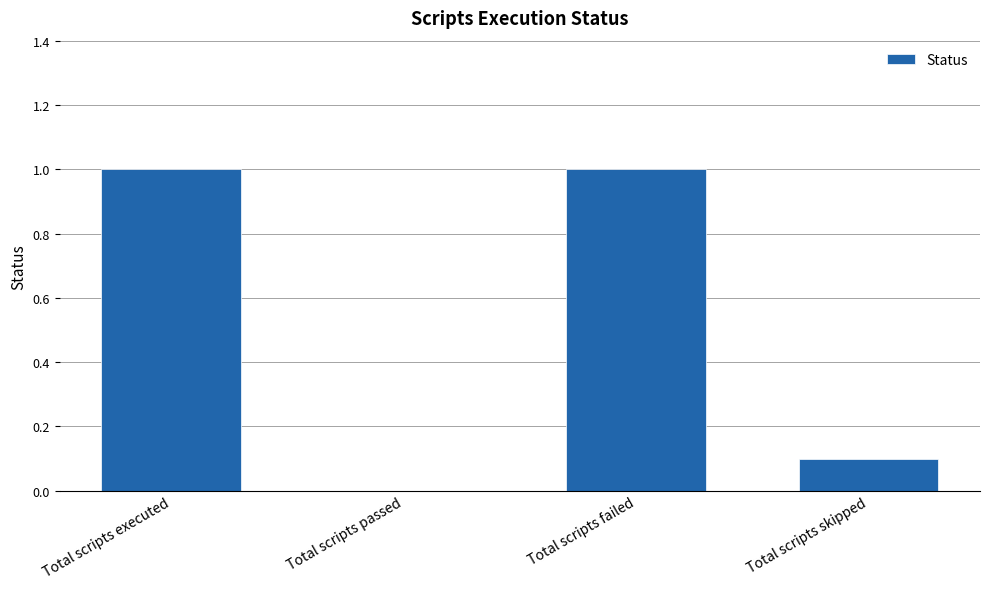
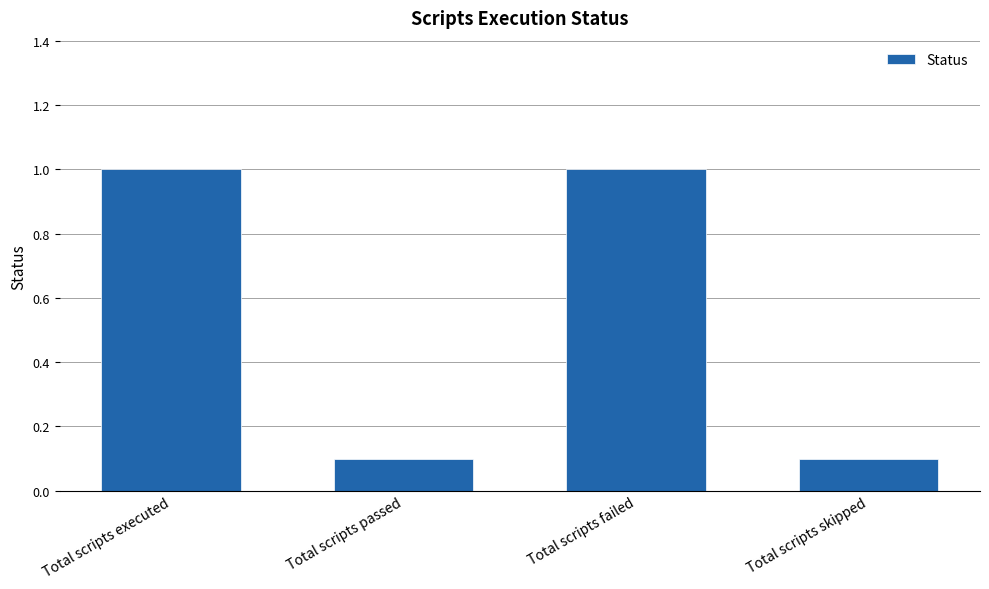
Total scripts passed: 0.0 -> 0.1
